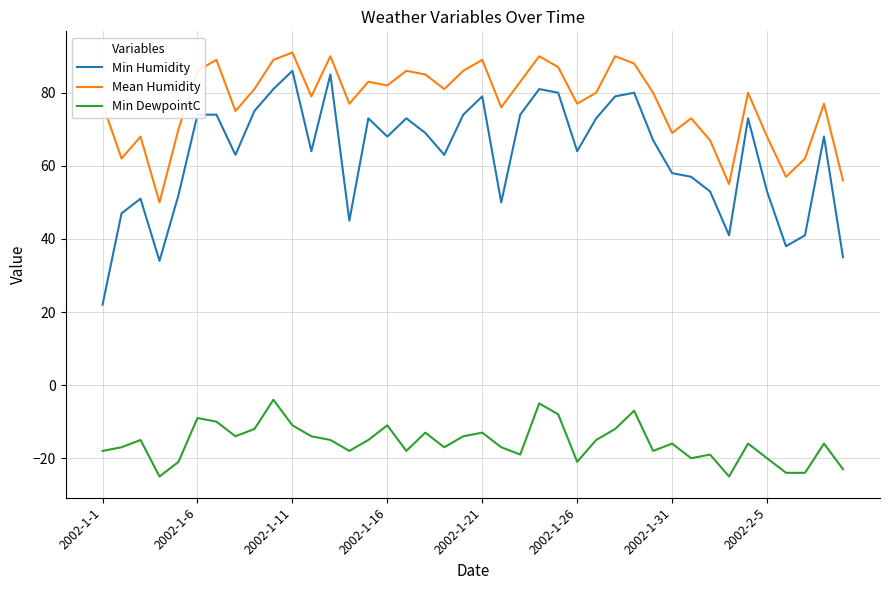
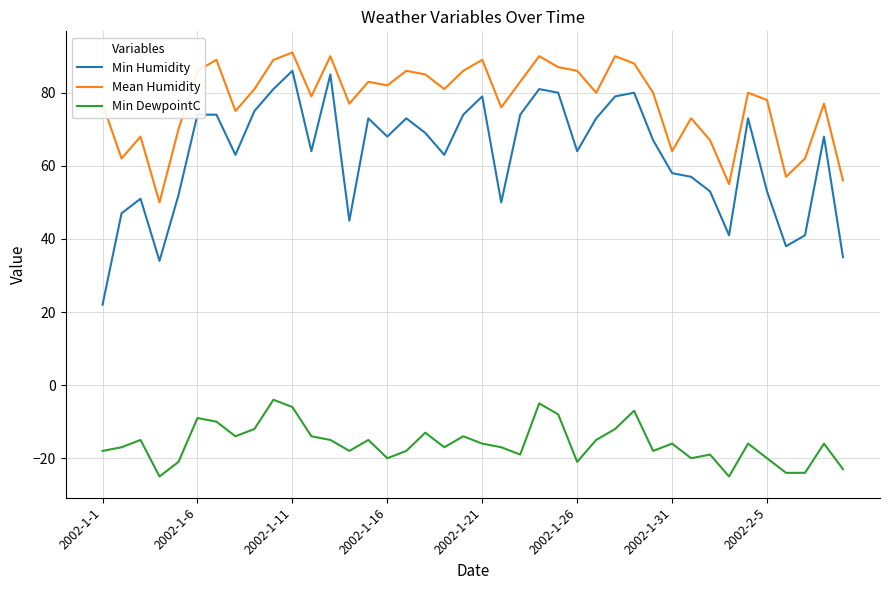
Min DewpointC, 2002-1-11: -11 -> -6
Min DewpointC, 2002-1-16: -11 -> -20
Min DewpointC, 2002-1-21: -13 -> -16
Mean Humidity, 2002-1-26: 77 -> 86
Mean Humidity, 2002-1-31: 69 -> 64
Mean Humidity, 2002-2-5: 68 -> 78
